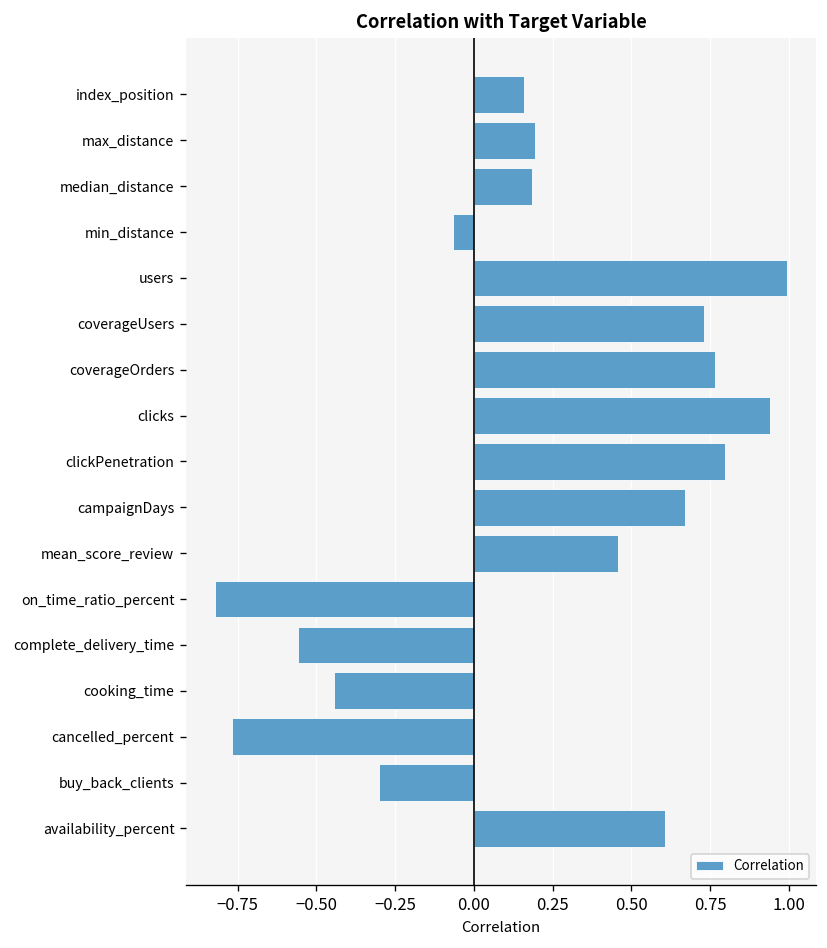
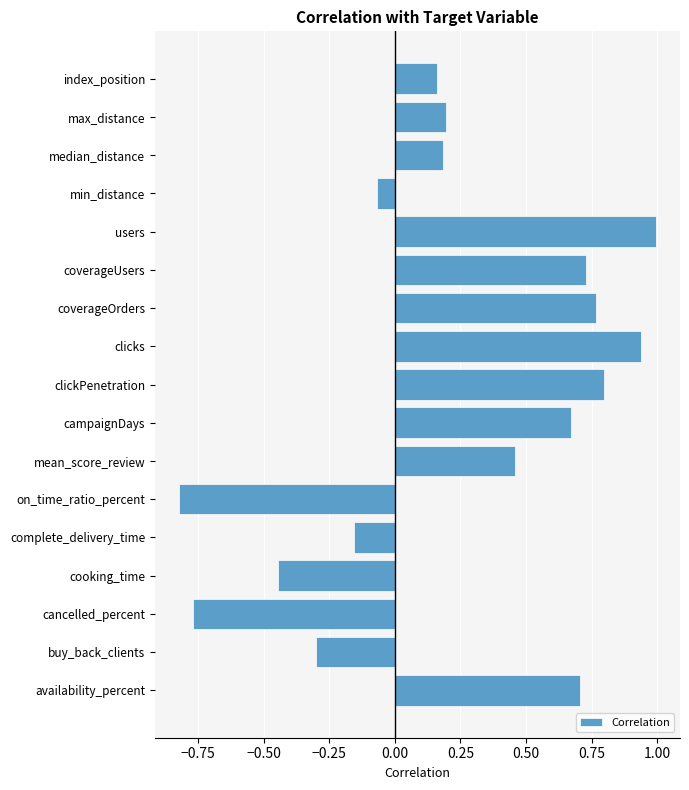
complete_delivery_time: -0.56 -> -0.15
availability_percent: 0.61 -> 0.70
